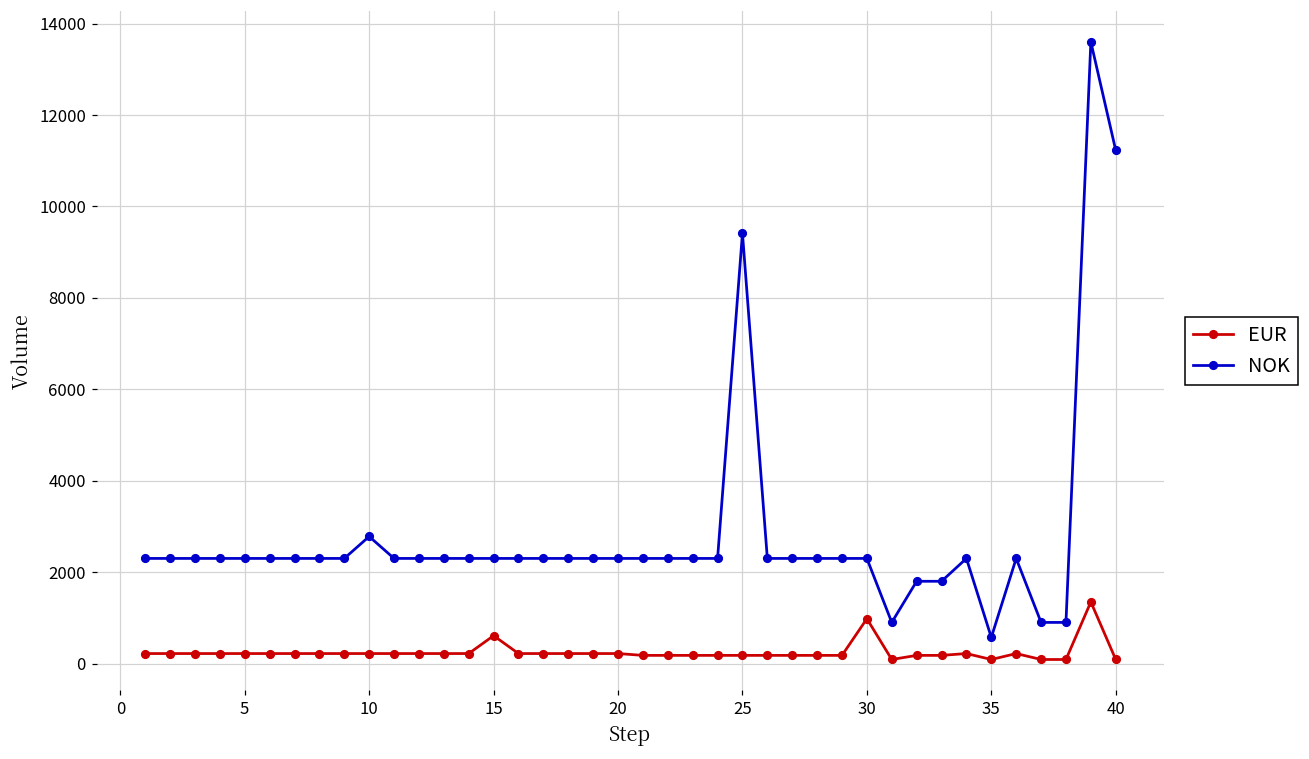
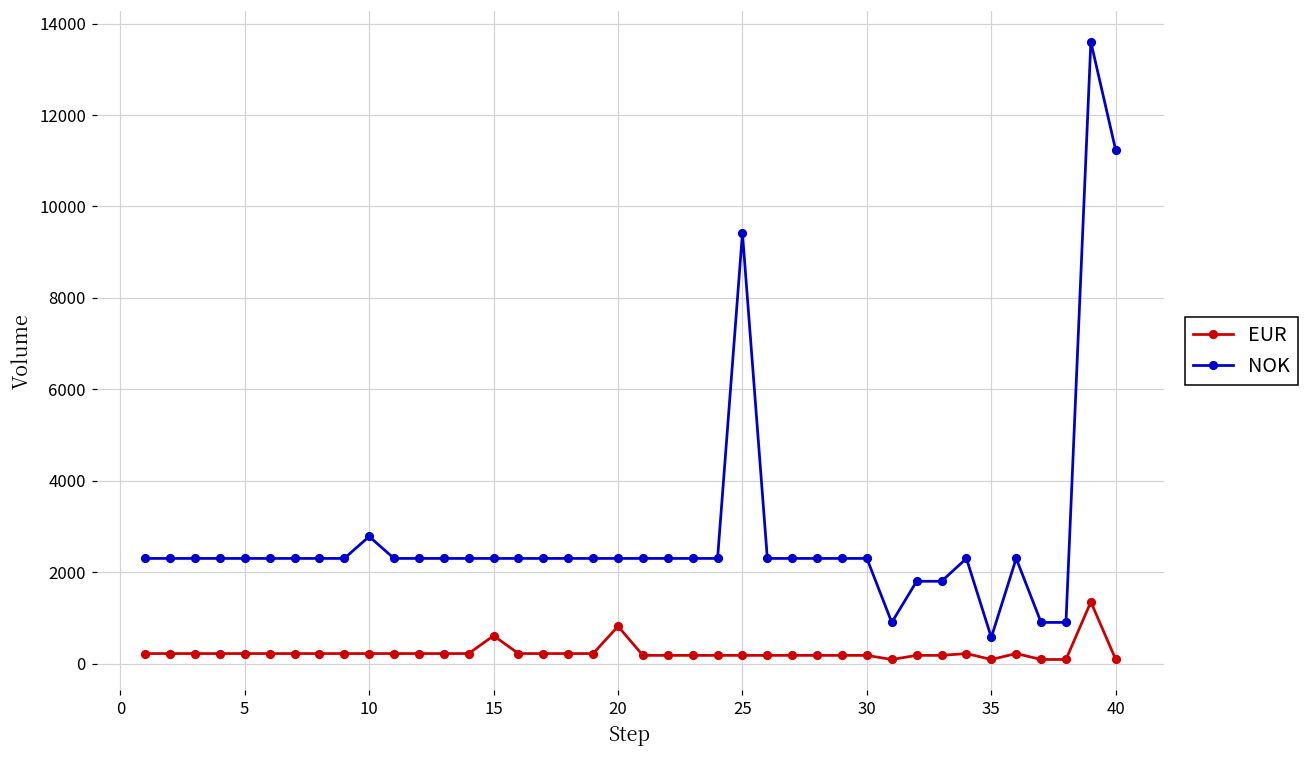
EUR, 20: 200 -> 800
EUR, 30: 1000 -> 200
